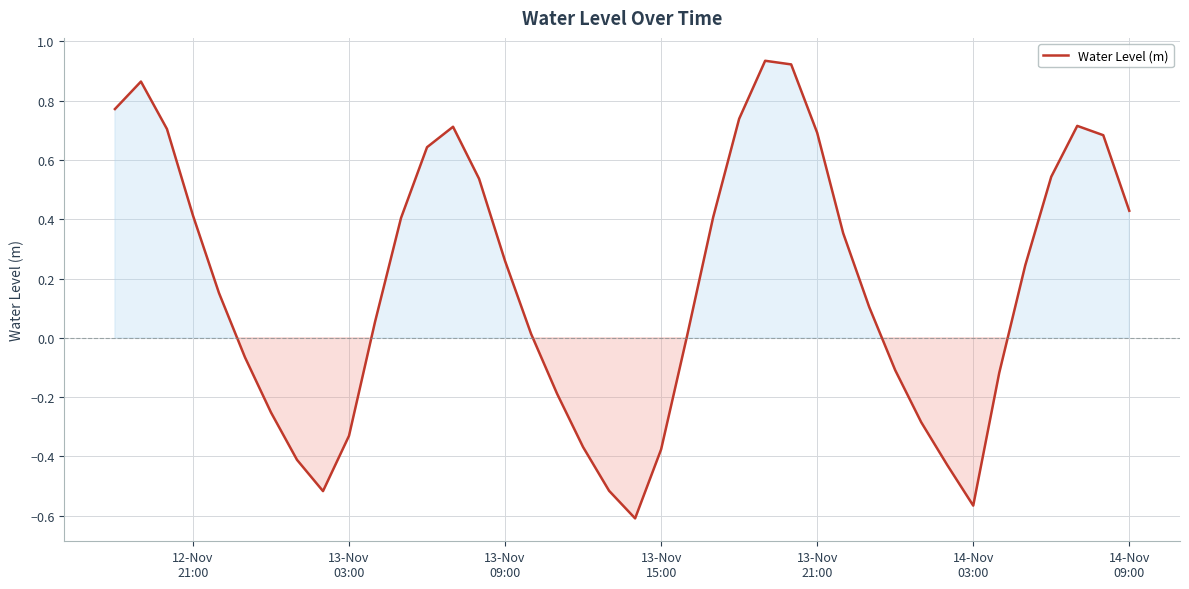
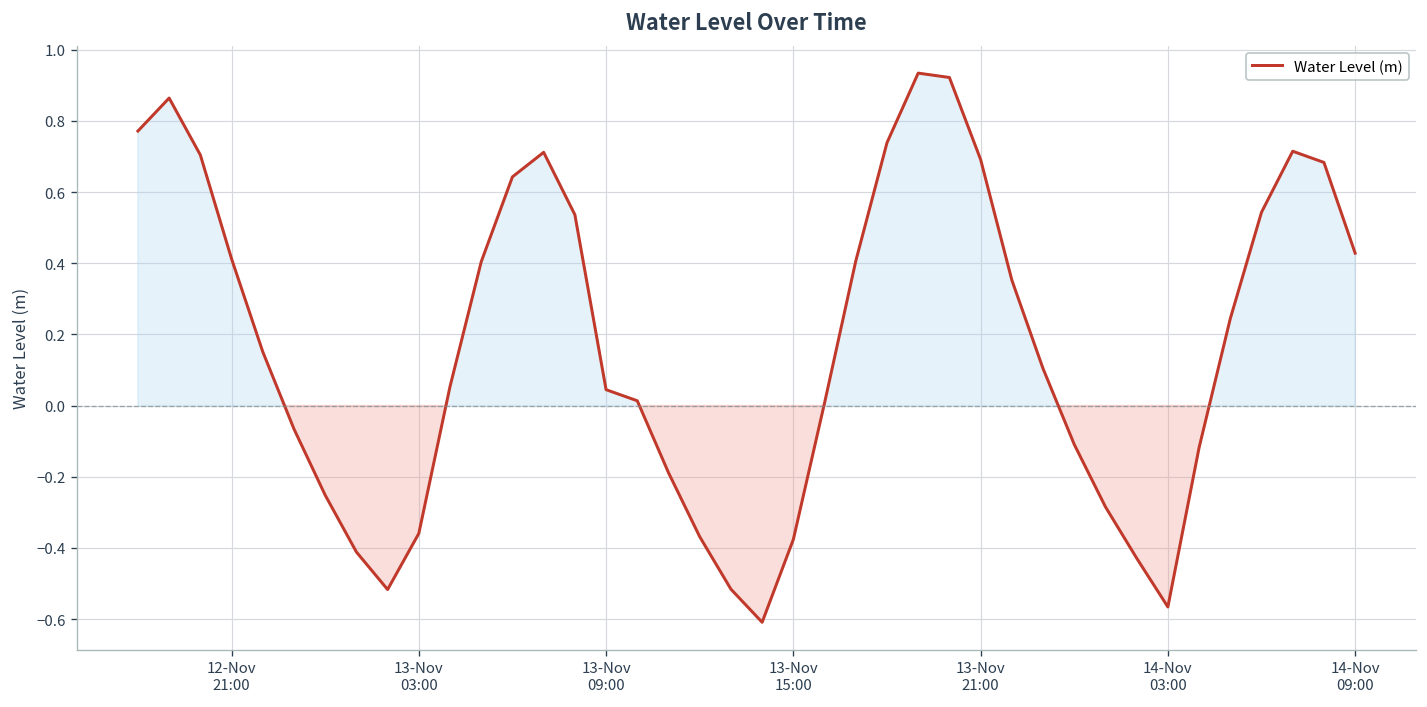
13-Nov 03:00: -0.33 -> -0.36
13-Nov 09:00: 0.26 -> 0.04
